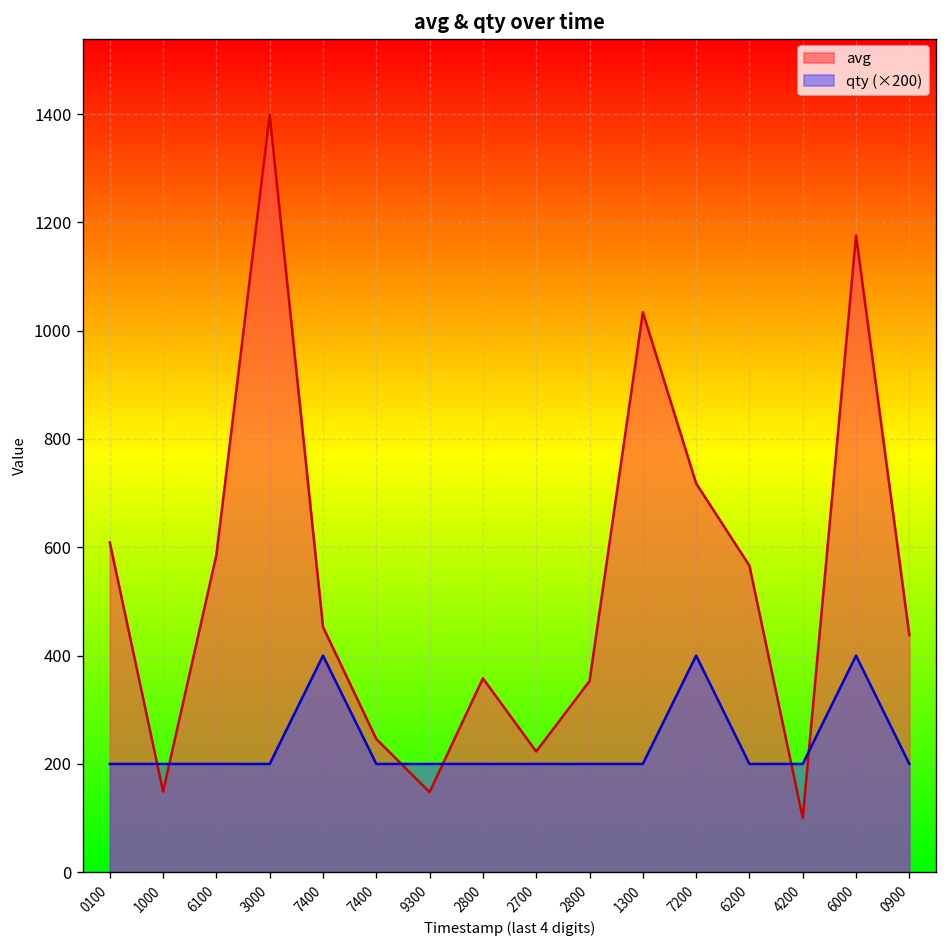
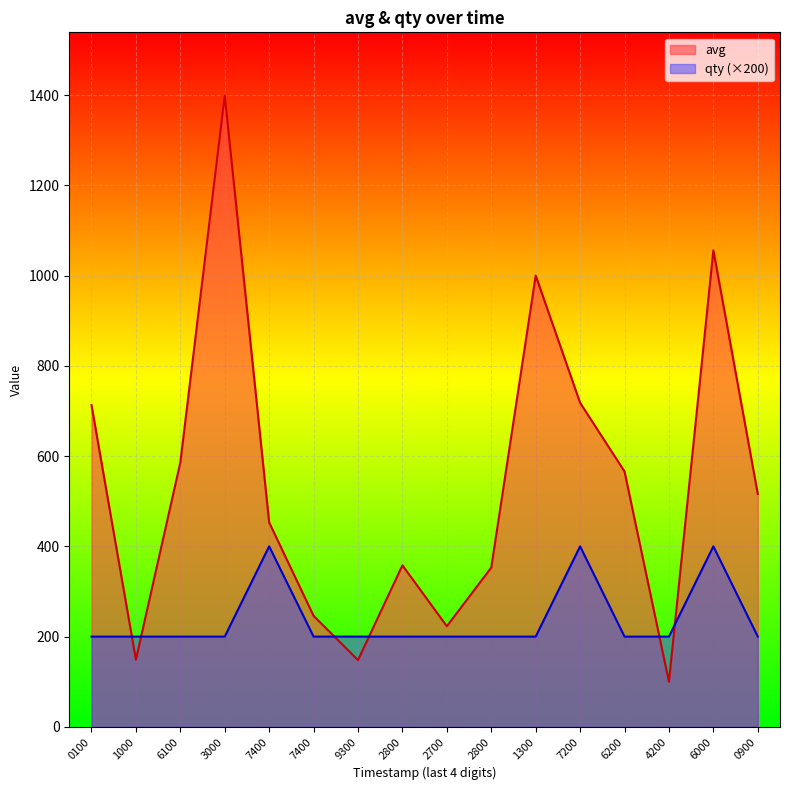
avg, 0100: 610 -> 710
avg, 1300: 1030 -> 1000
avg, 6000: 1180 -> 1060
avg, 0900: 440 -> 520
